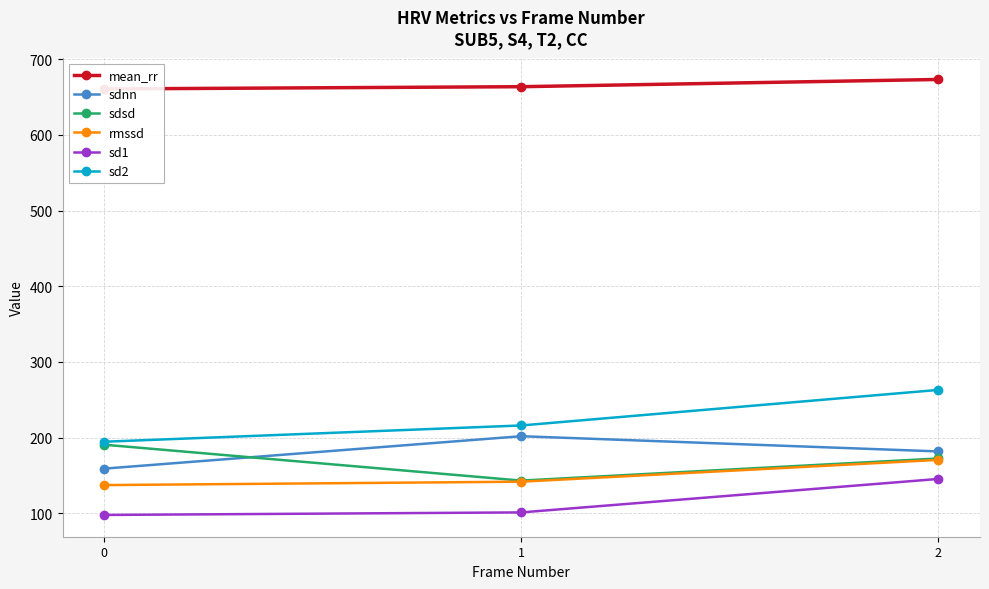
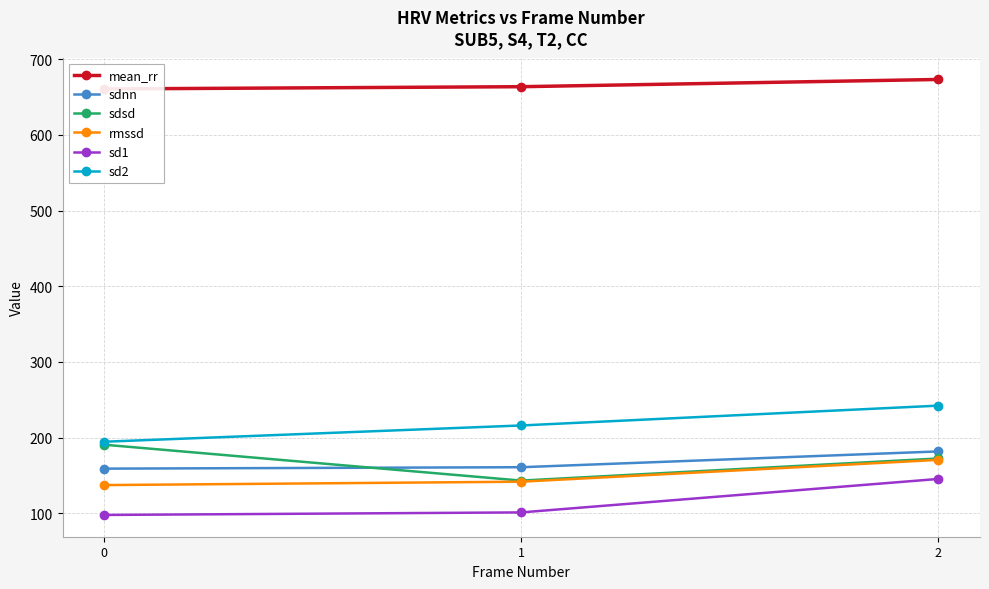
sdnn, 1: 200 -> 160
sd2, 2: 260 -> 240
